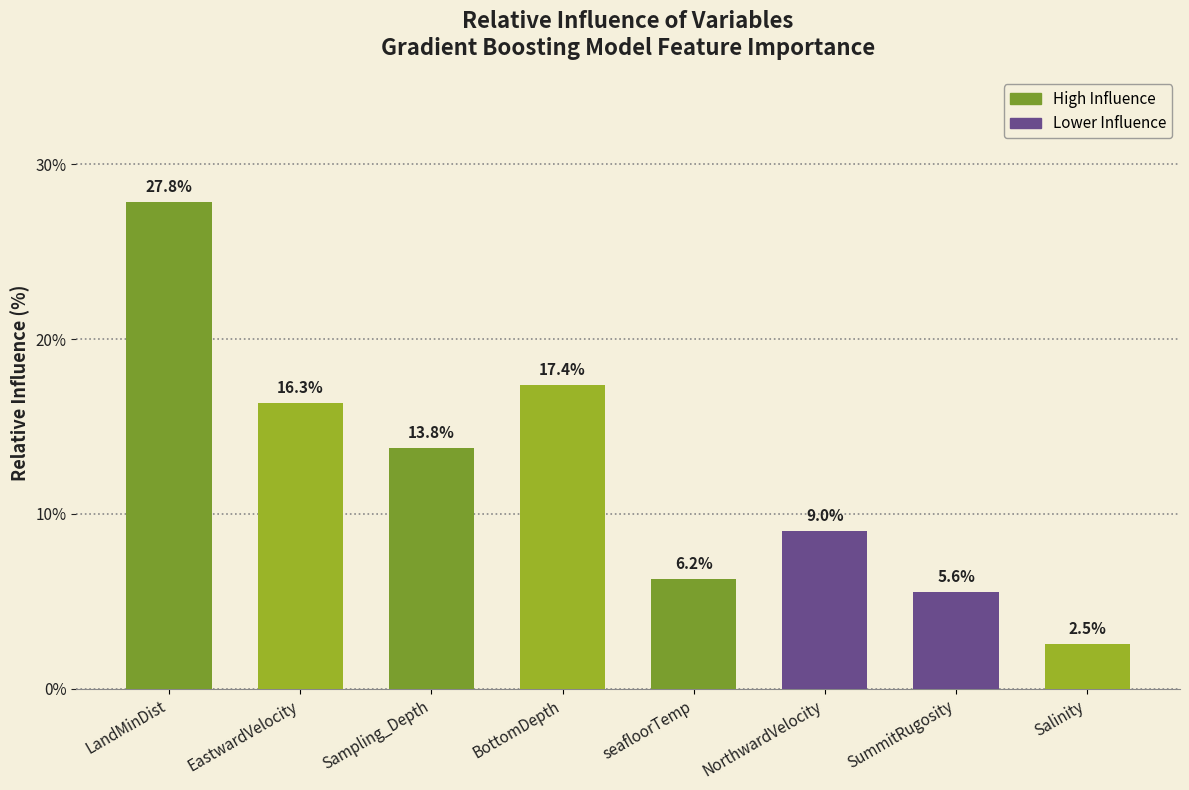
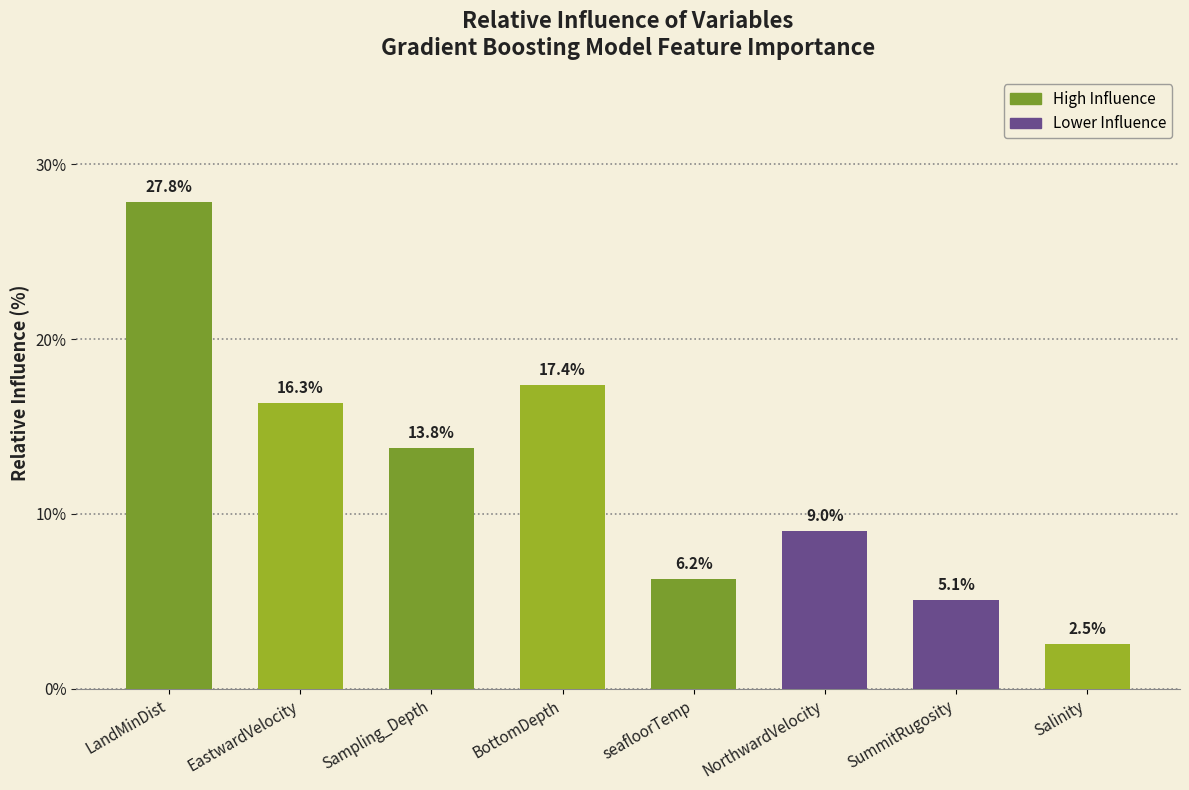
SummitRugosity: 5.6% -> 5.1%
